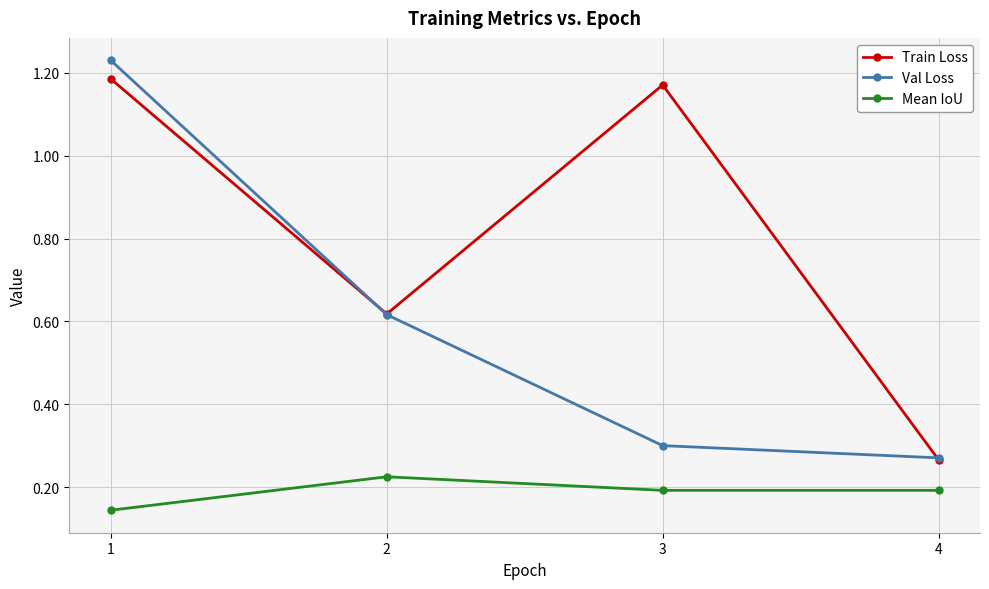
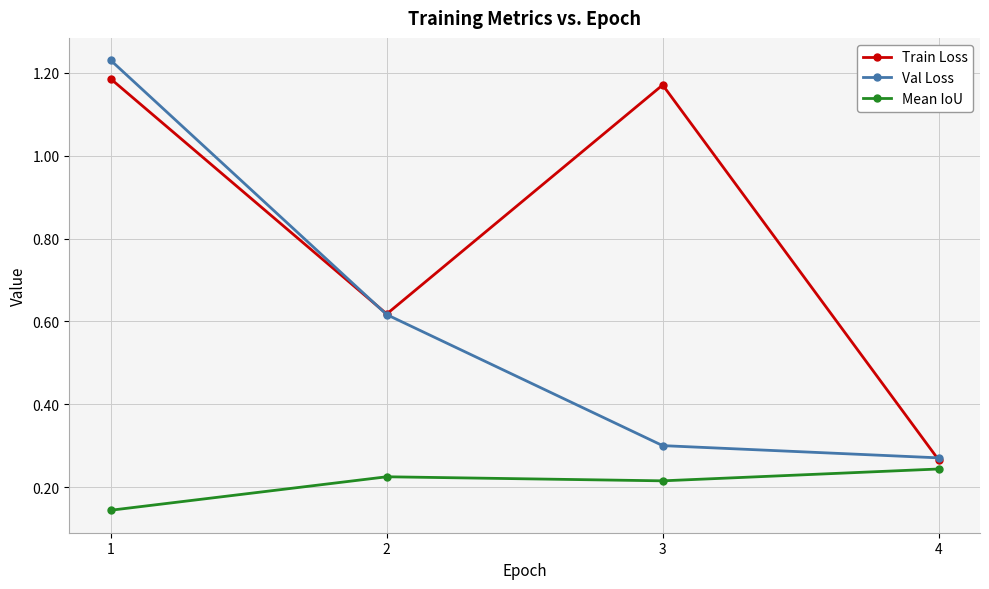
Mean IoU, 3: 0.19 -> 0.22
Mean IoU, 4: 0.19 -> 0.24
